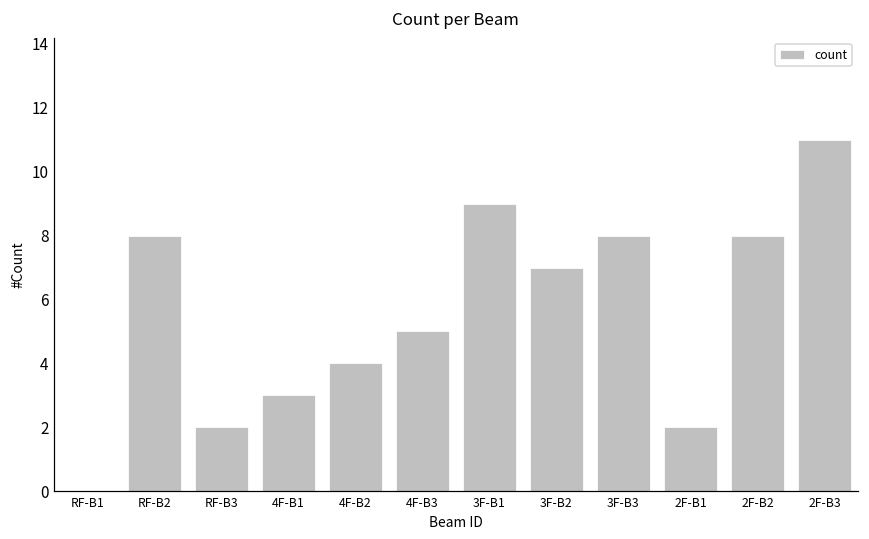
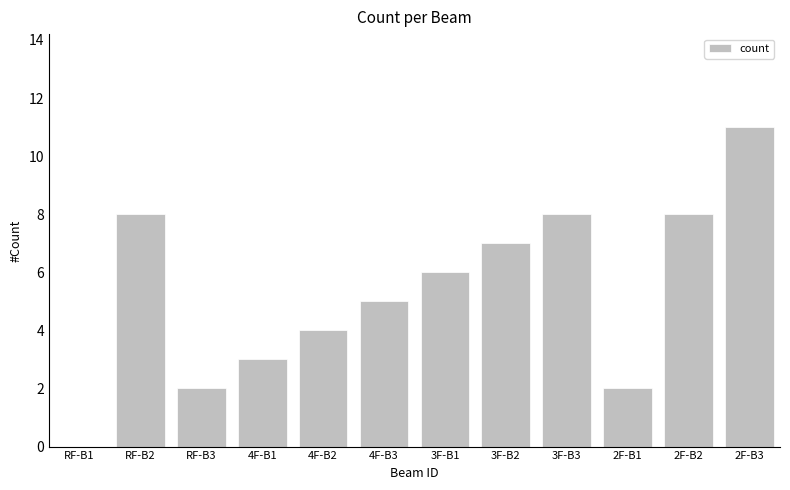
3F-B1: 9 -> 6
